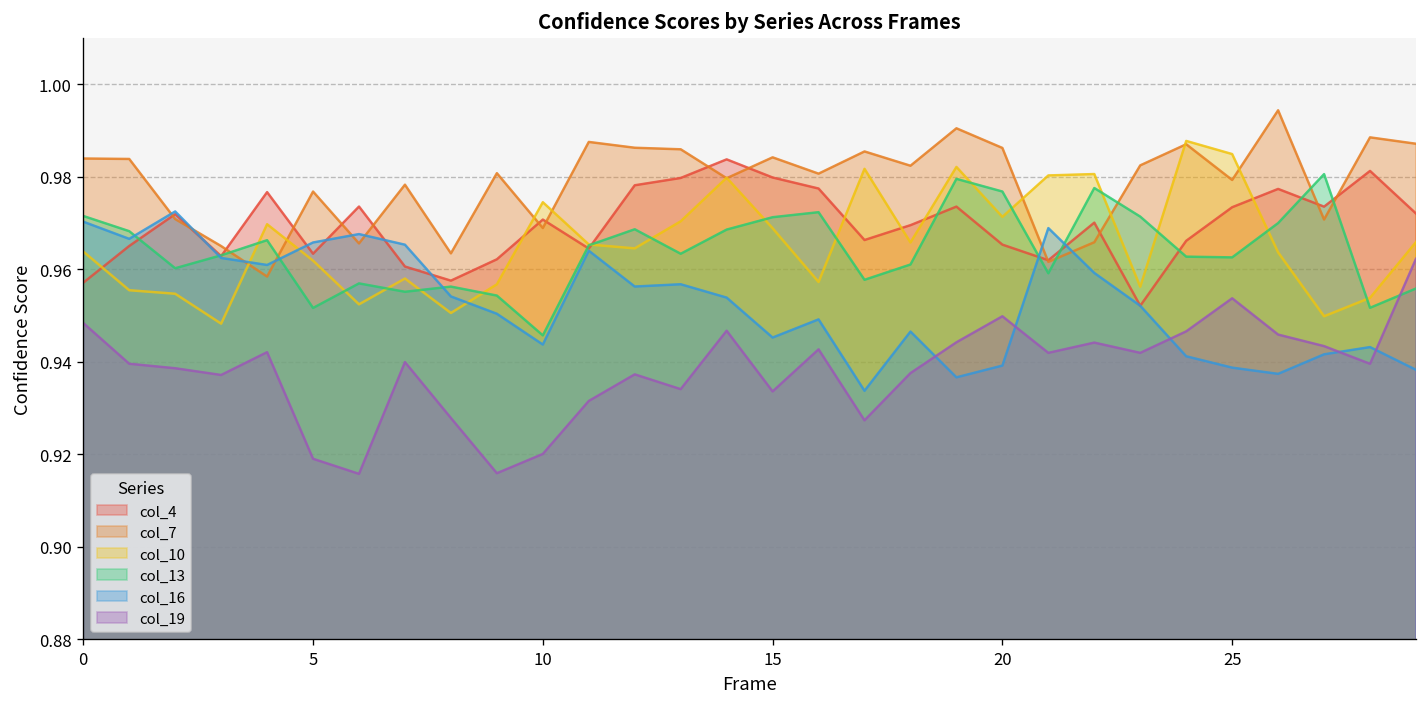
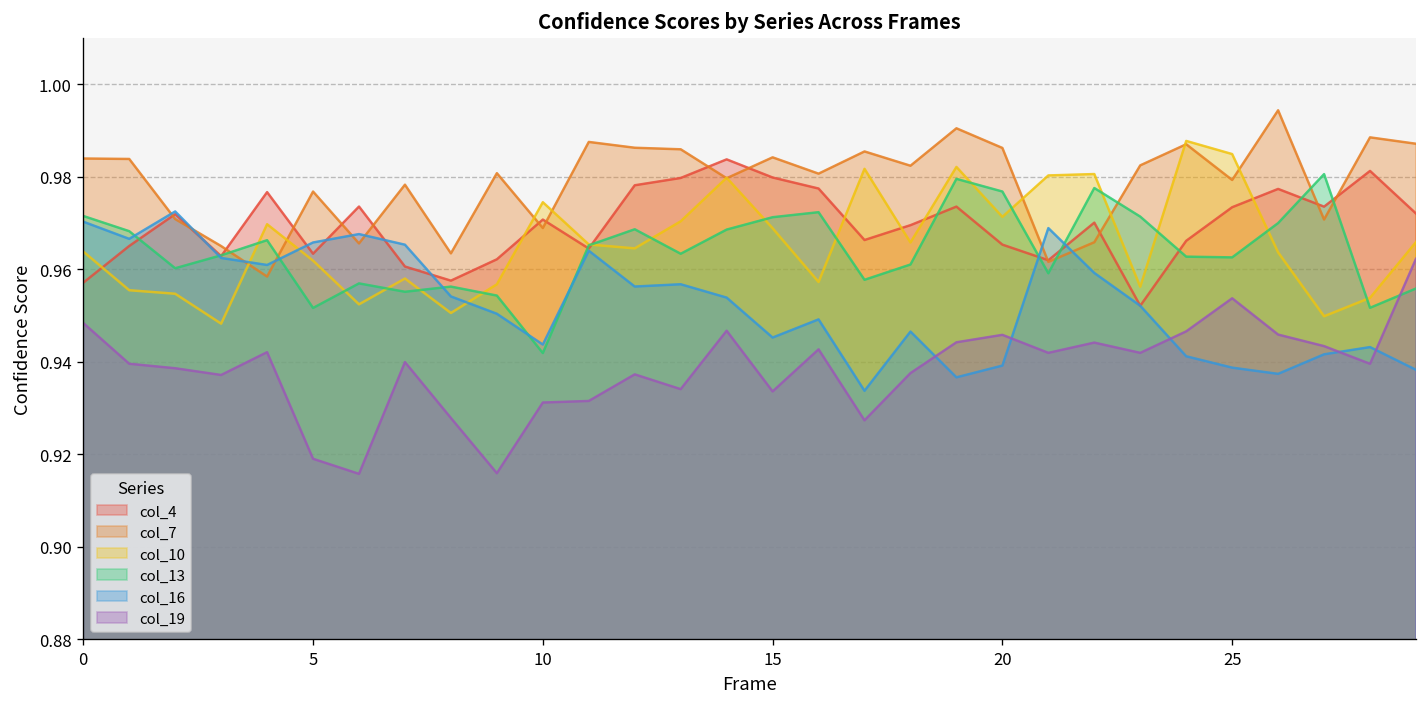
col_13, 10: 0.946 -> 0.942
col_19, 10: 0.920 -> 0.931
col_19, 20: 0.950 -> 0.946
